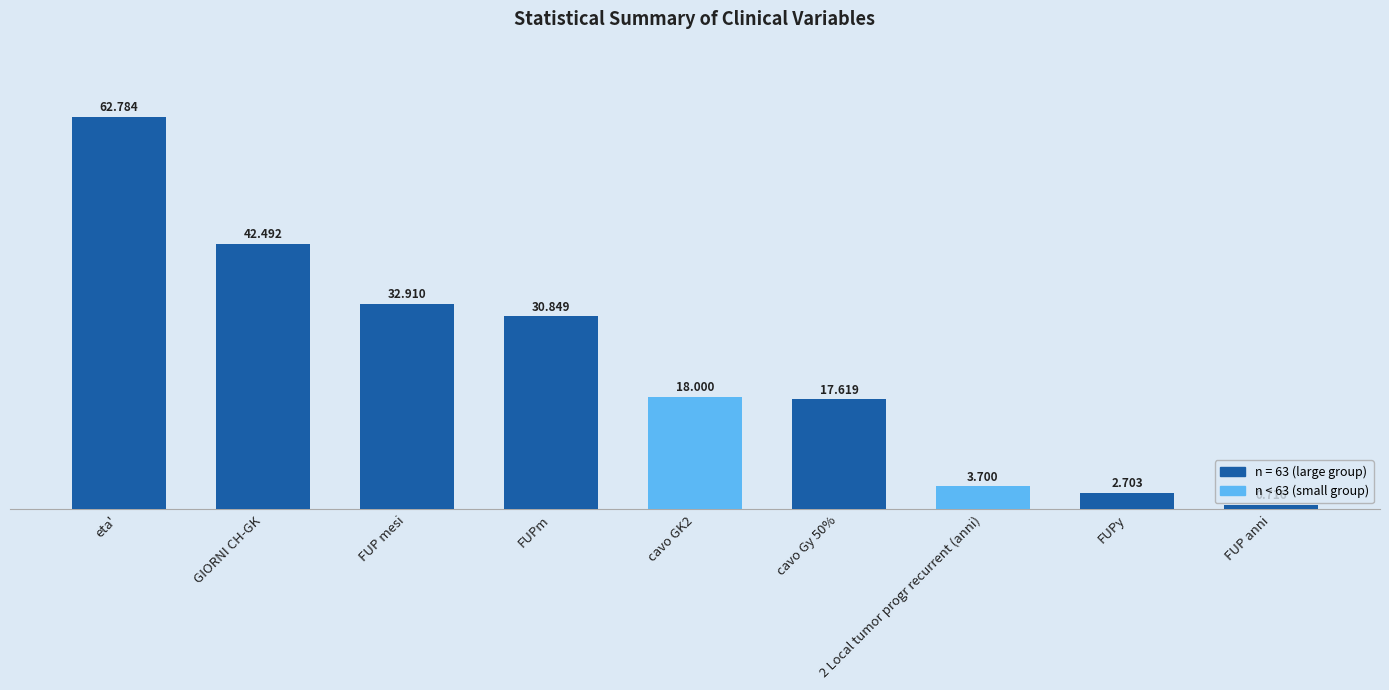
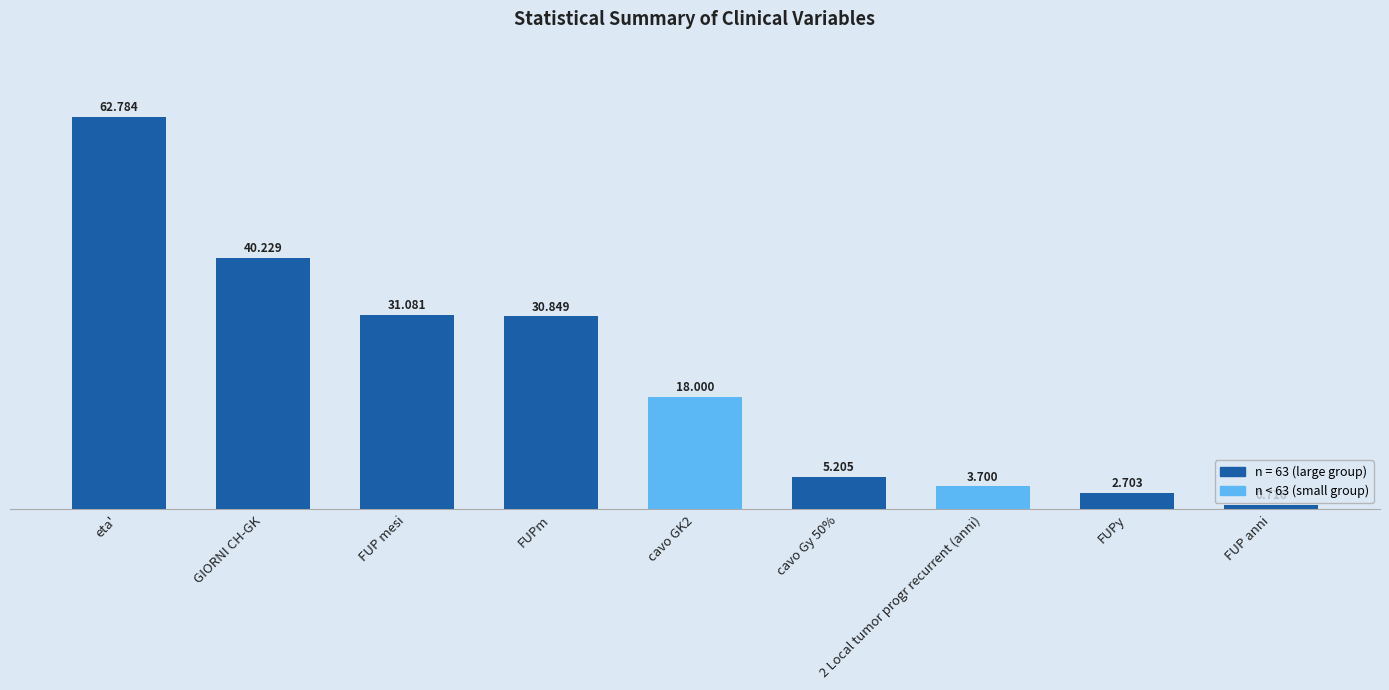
GIORNI CH-GK: 42.492 -> 40.229
FUP mesi: 32.910 -> 31.081
cavo Gy 50%: 17.619 -> 5.205
